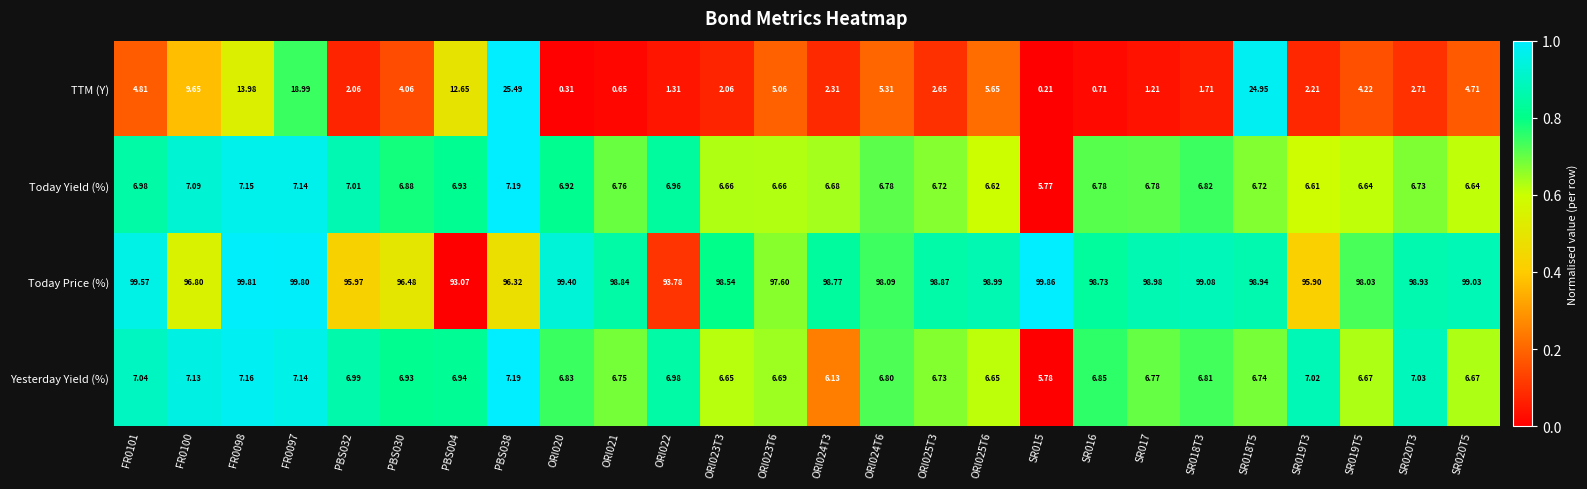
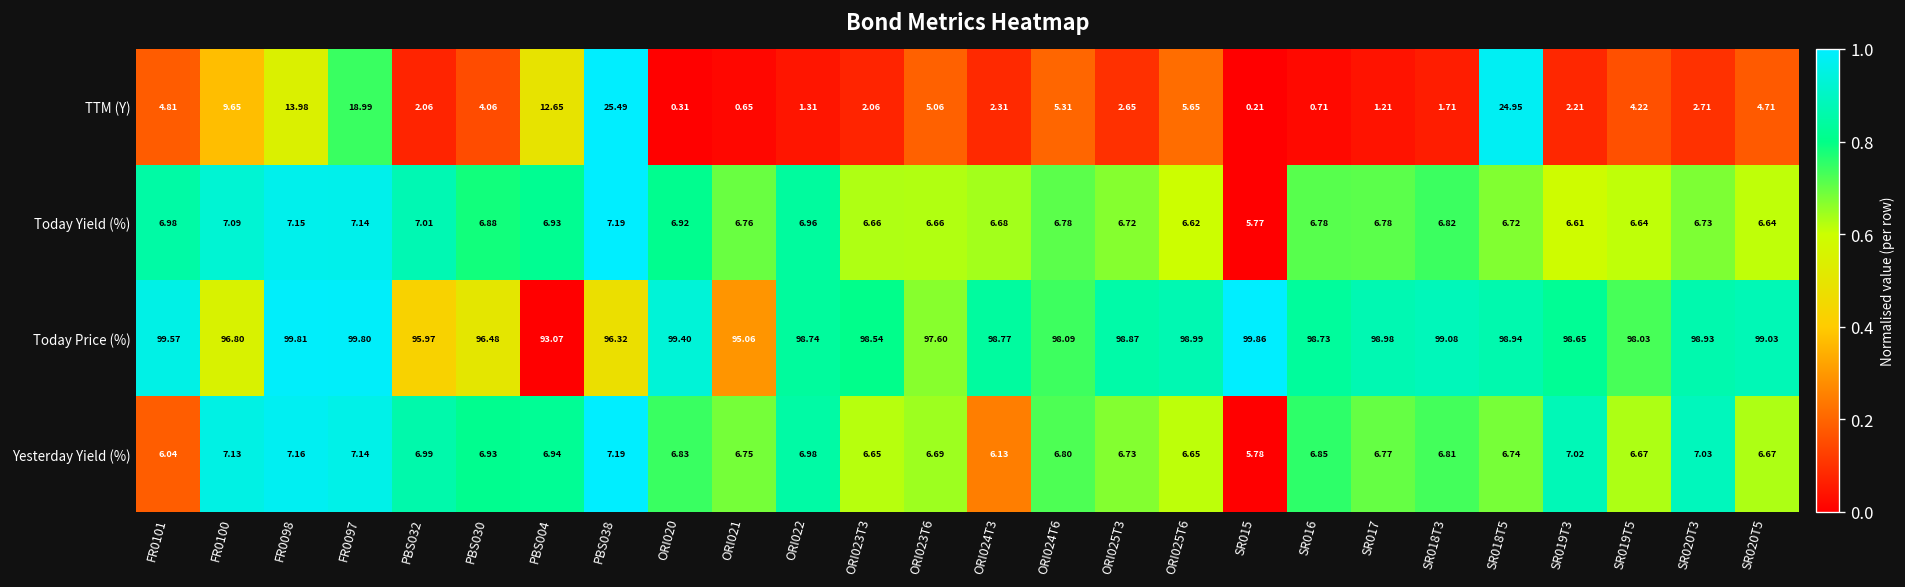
Today Price (%), ORI021: 98.84 -> 95.06
Today Price (%), ORI022: 93.78 -> 98.74
Today Price (%), SR019T3: 95.90 -> 98.65
Yesterday Yield (%), FR0101: 7.04 -> 6.04
